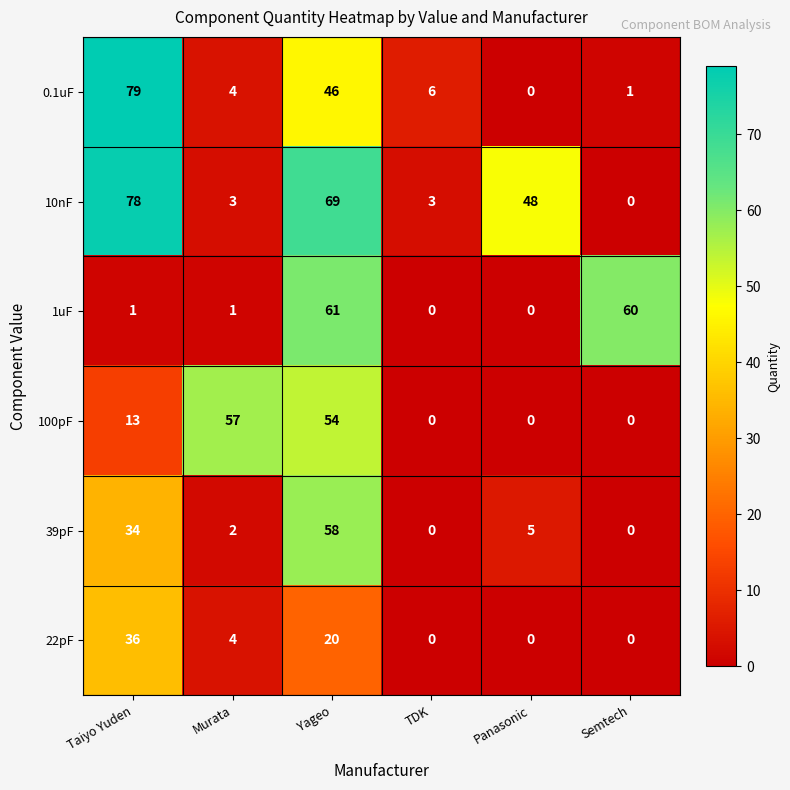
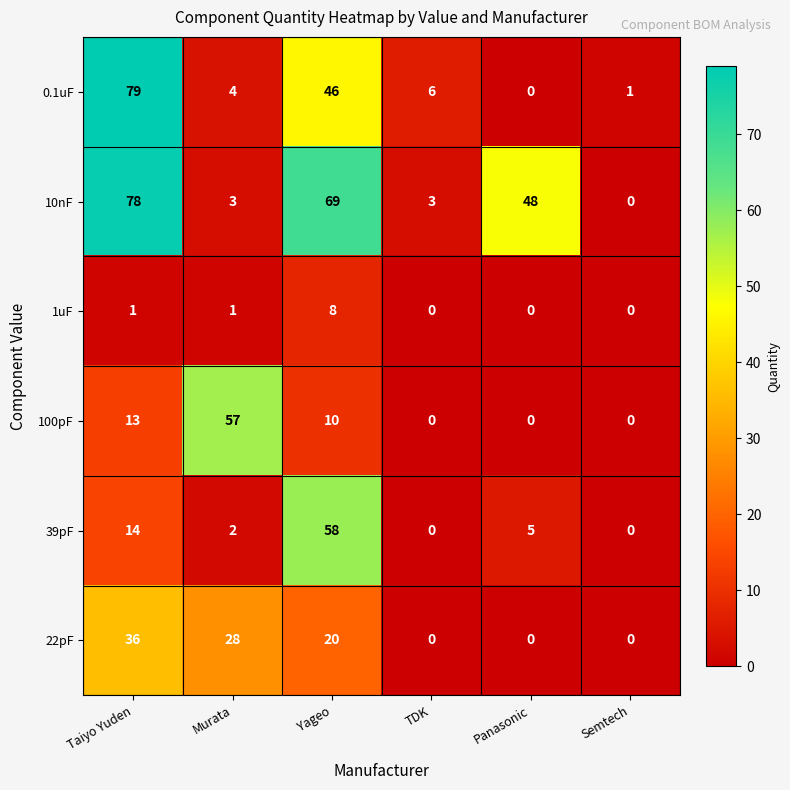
1uF, Yageo: 61 -> 8
1uF, Semtech: 60 -> 0
100pF, Yageo: 54 -> 10
39pF, Taiyo Yuden: 34 -> 14
22pF, Murata: 4 -> 28
